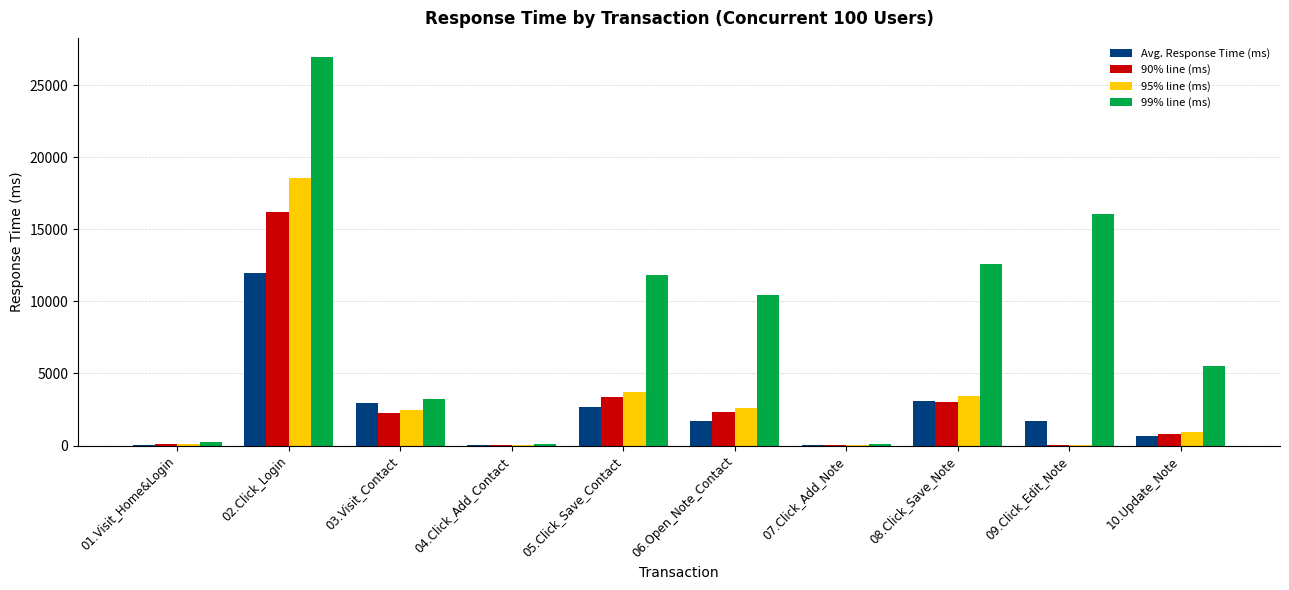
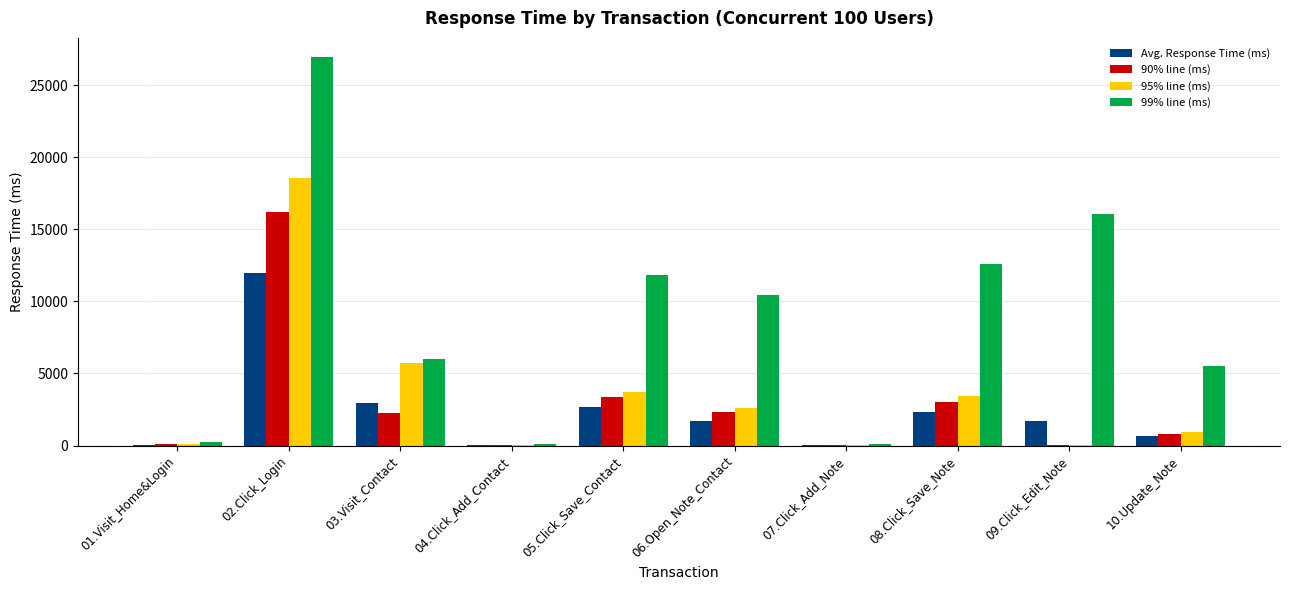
95% line (ms), 03.Visit_Contact: 2500 -> 5700
99% line (ms), 03.Visit_Contact: 3200 -> 6000
Avg. Response Time (ms), 08.Click_Save_Note: 3100 -> 2300
